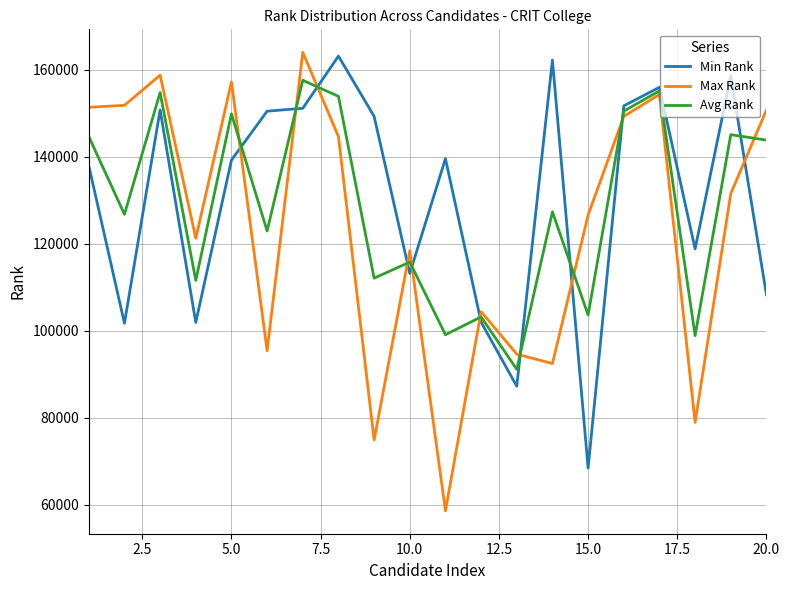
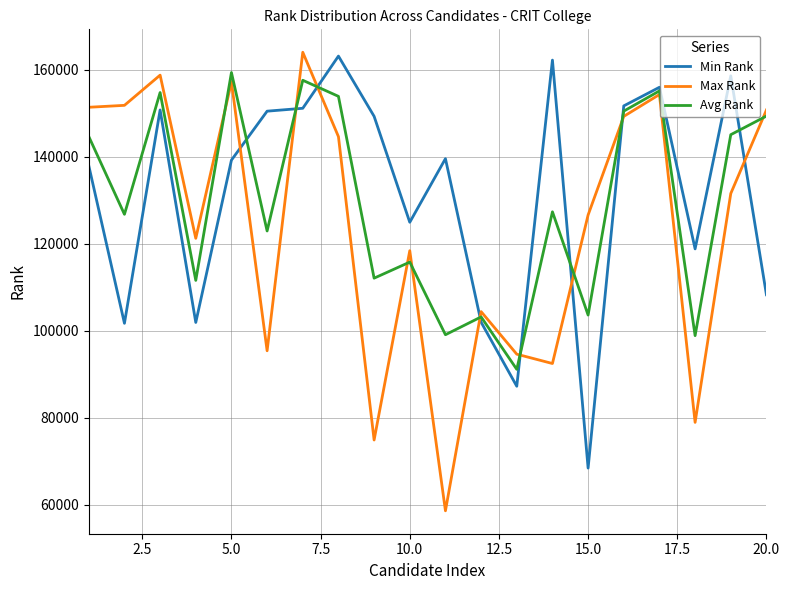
Avg Rank, 5.0: 150000 -> 159000
Min Rank, 10.0: 113000 -> 125000
Avg Rank, 20.0: 144000 -> 149000
